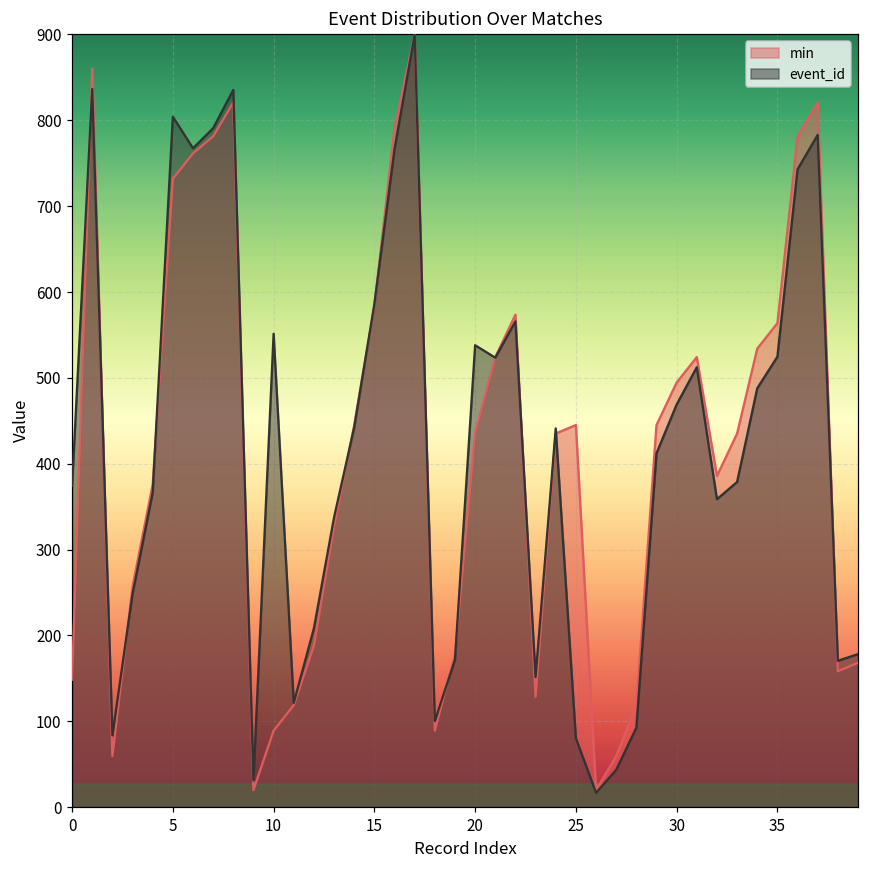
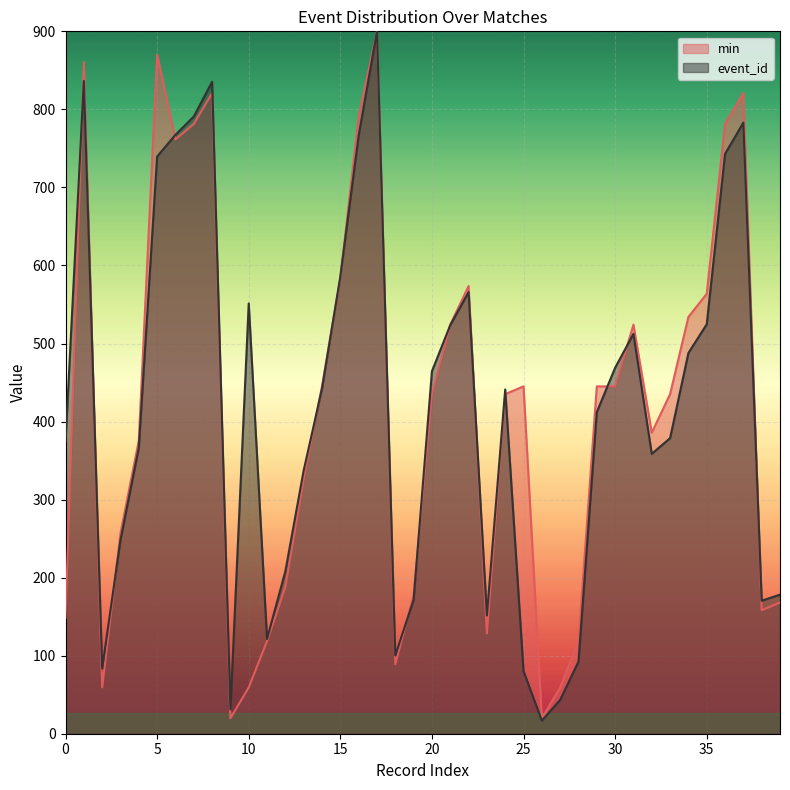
min, 5: 730 -> 870
event_id, 5: 800 -> 740
min, 10: 90 -> 60
event_id, 20: 540 -> 460
min, 30: 490 -> 450
